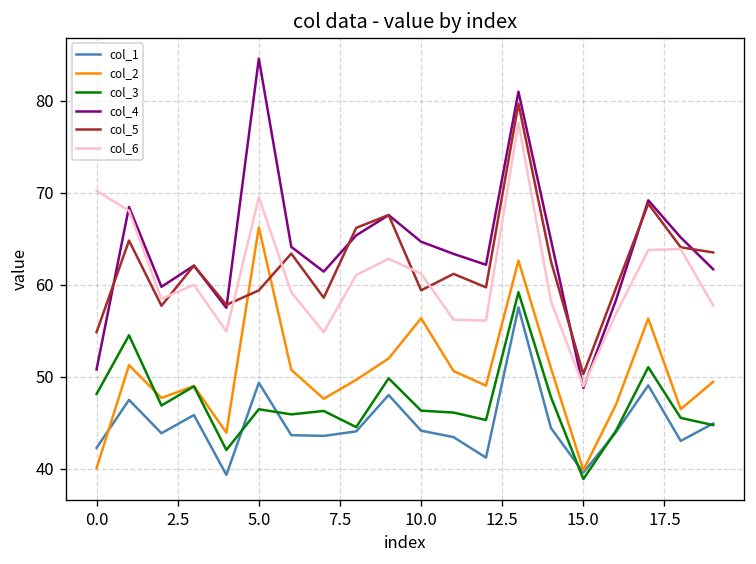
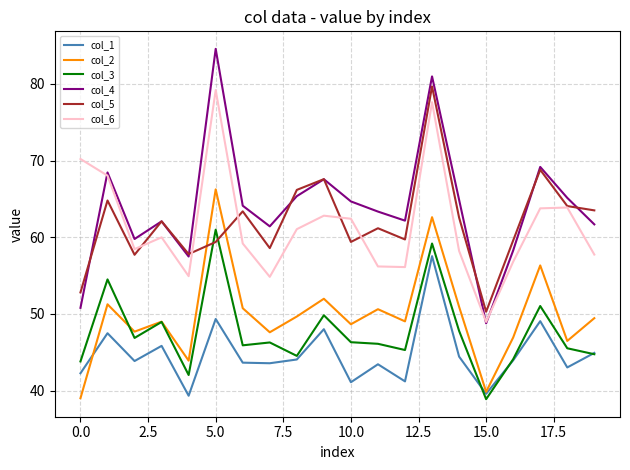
col_2, 0.0: 40 -> 39
col_3, 0.0: 48 -> 44
col_5, 0.0: 55 -> 53
col_3, 5.0: 46 -> 61
col_6, 5.0: 69 -> 79
col_1, 10.0: 44 -> 41
col_2, 10.0: 56 -> 49
col_6, 10.0: 61 -> 62
